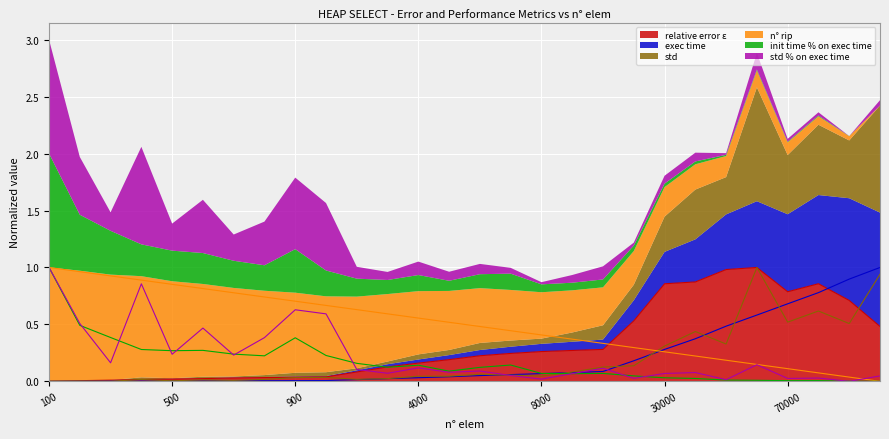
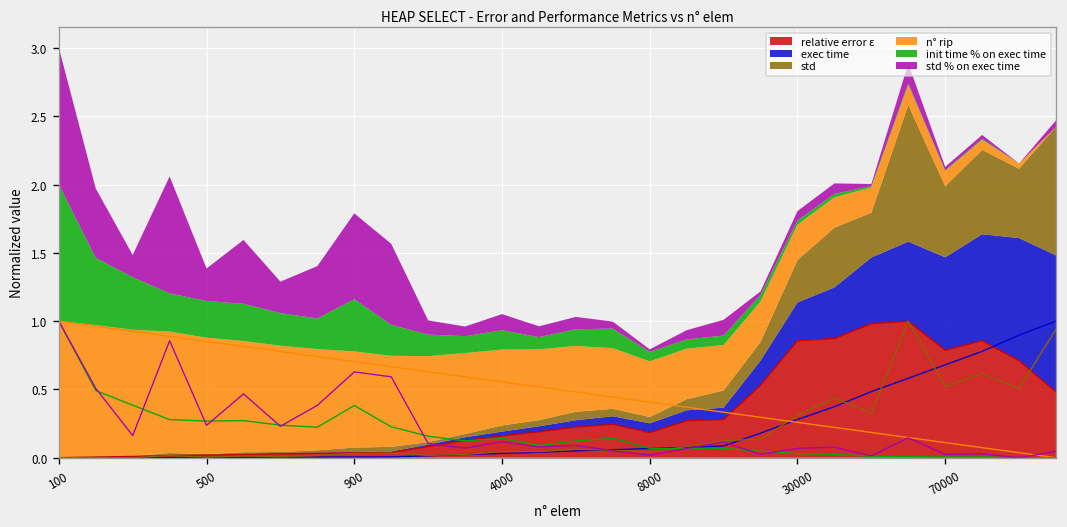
relative error ε, 8000: 0.26 -> 0.18
